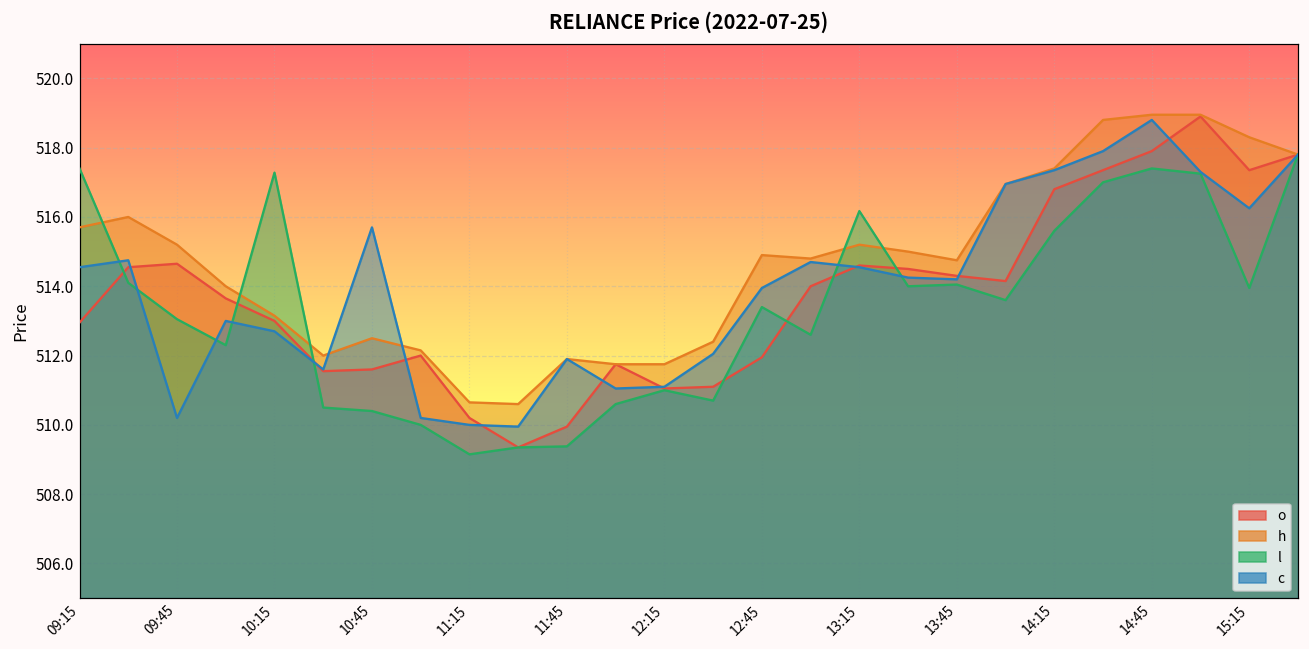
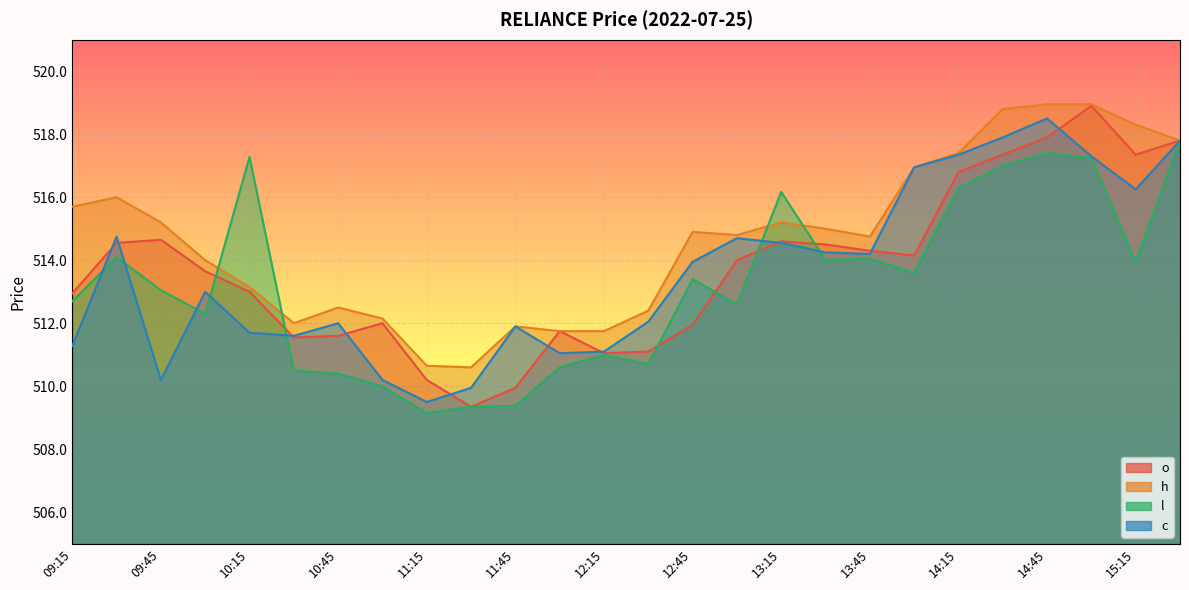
l, 09:15: 517.4 -> 512.7
c, 09:15: 514.6 -> 511.3
c, 10:15: 512.7 -> 511.7
c, 10:45: 515.7 -> 512.0
c, 11:15: 510.0 -> 509.5
l, 14:15: 515.6 -> 516.3
c, 14:45: 518.8 -> 518.5
